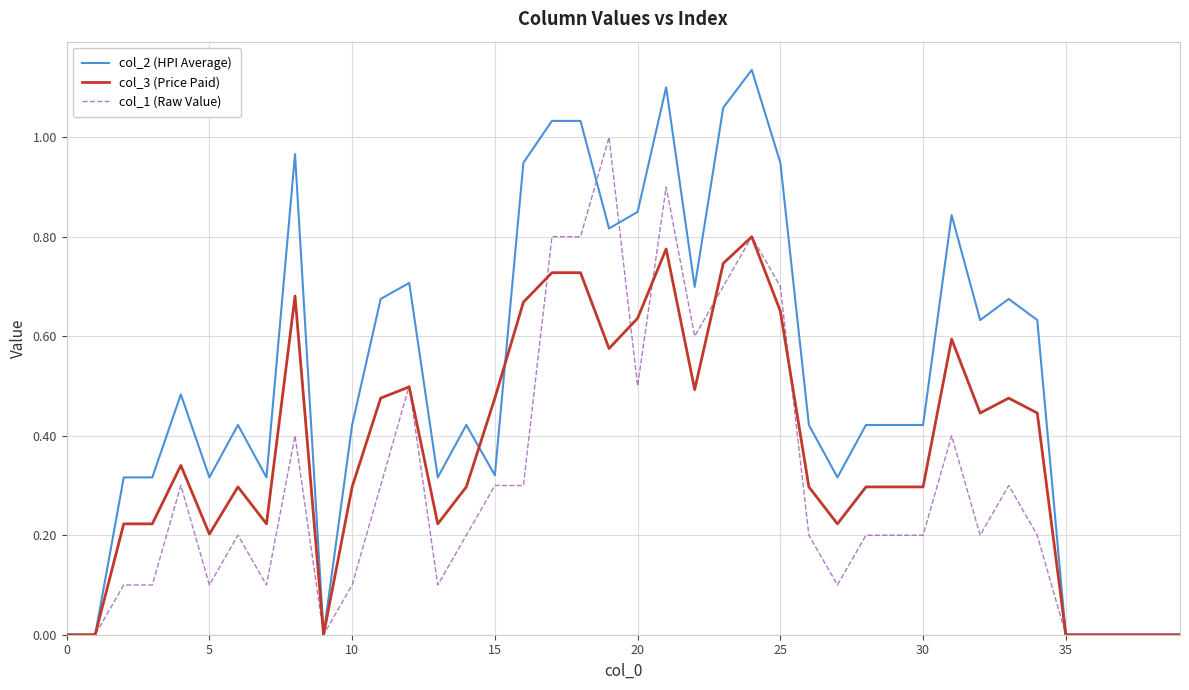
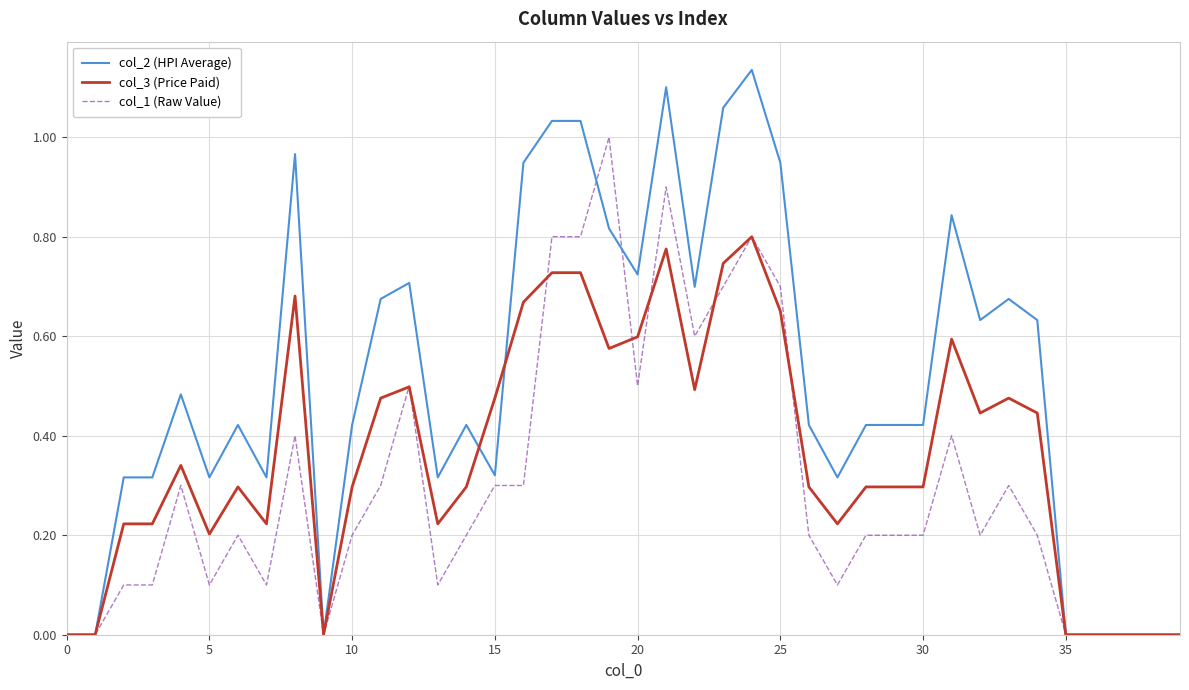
col_1 (Raw Value), 10: 0.1 -> 0.2
col_2 (HPI Average), 20: 0.85 -> 0.72
col_3 (Price Paid), 20: 0.64 -> 0.60
